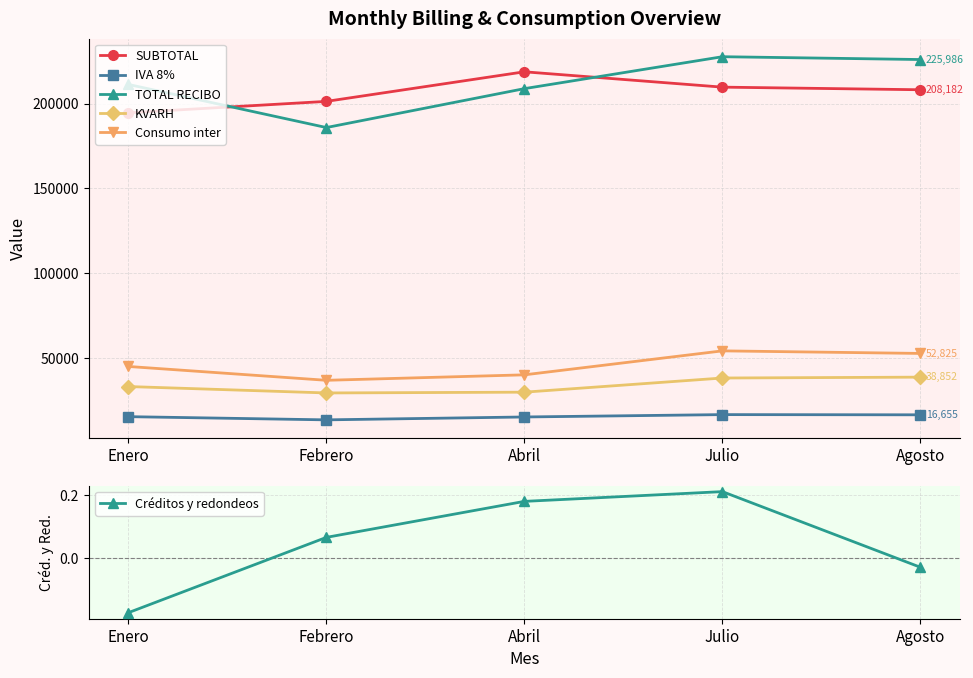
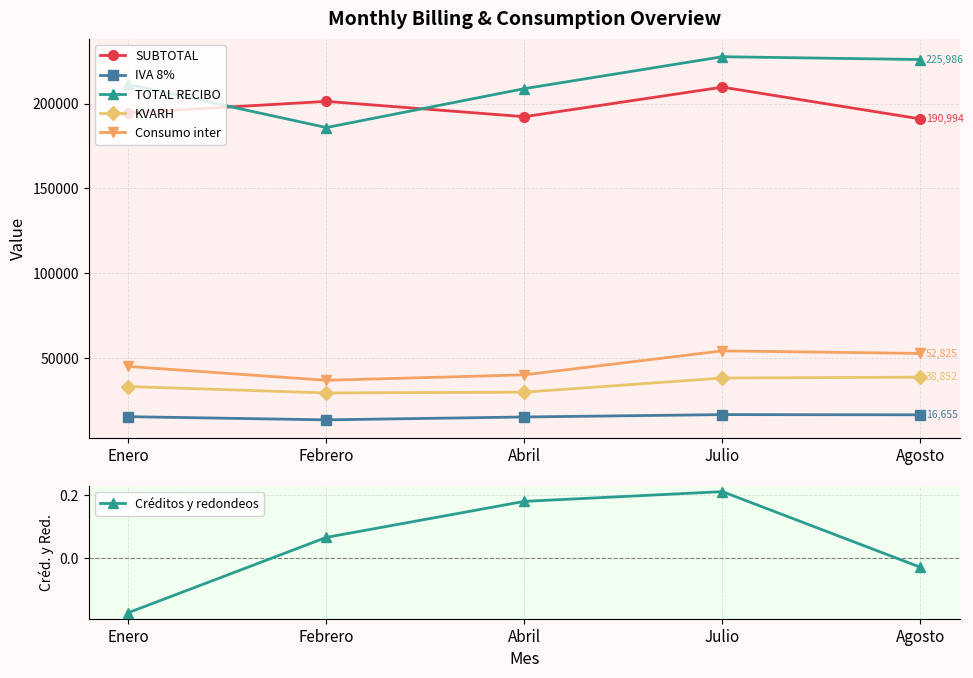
Monthly Billing & Consumption Overview, SUBTOTAL, Abril: 219000 -> 192000
Monthly Billing & Consumption Overview, SUBTOTAL, Agosto: 208,182 -> 190,994
